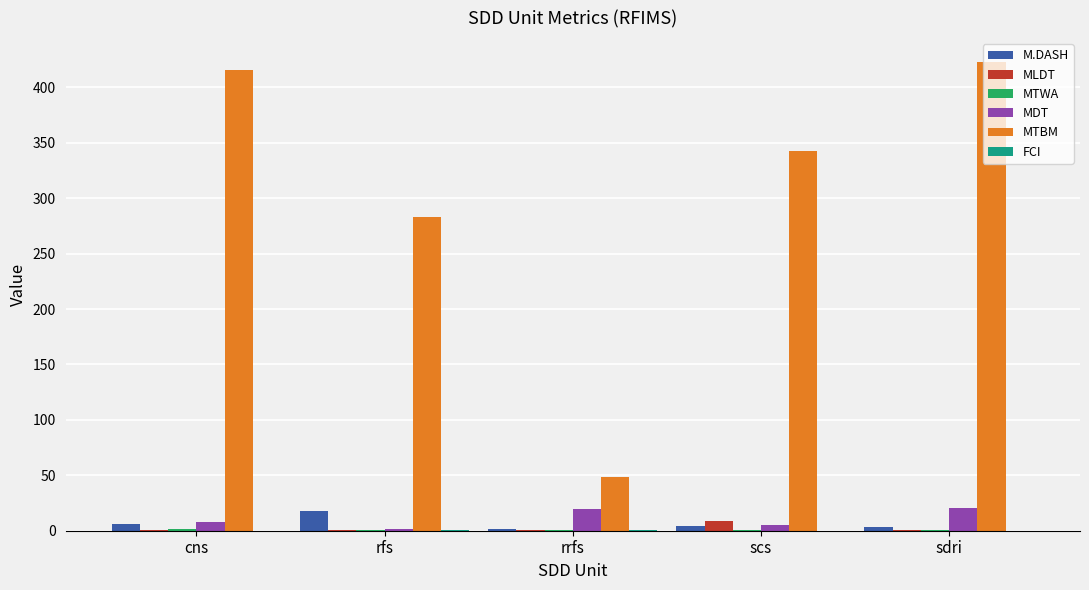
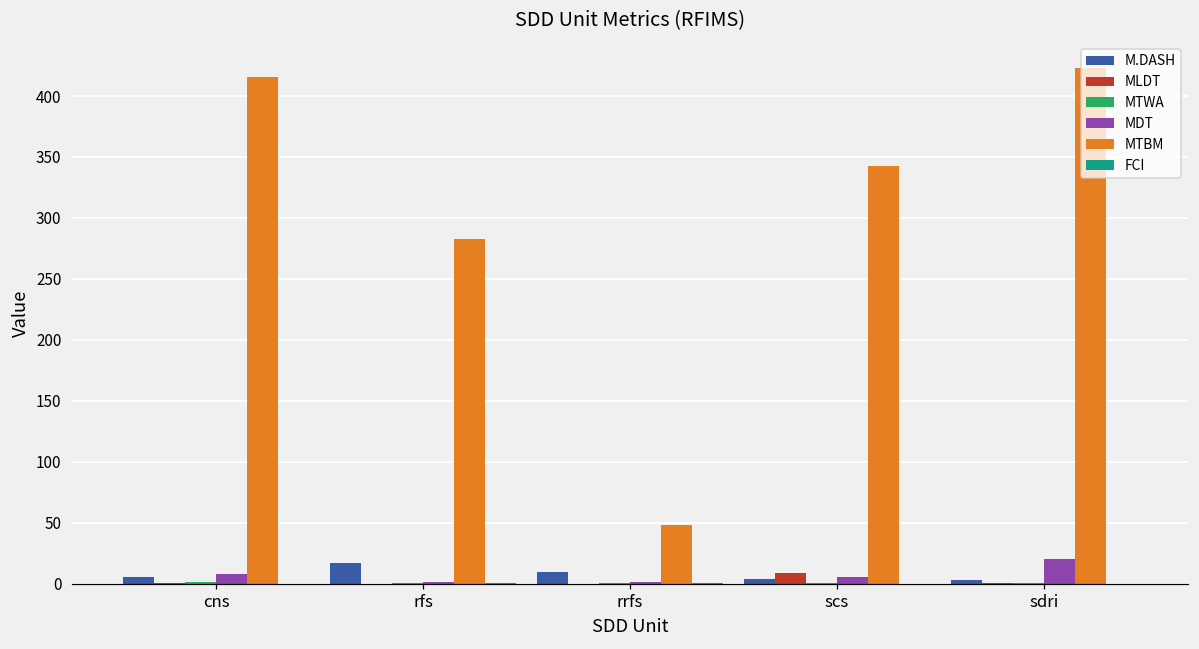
M.DASH, rrfs: 1 -> 10
MDT, rrfs: 20 -> 2
